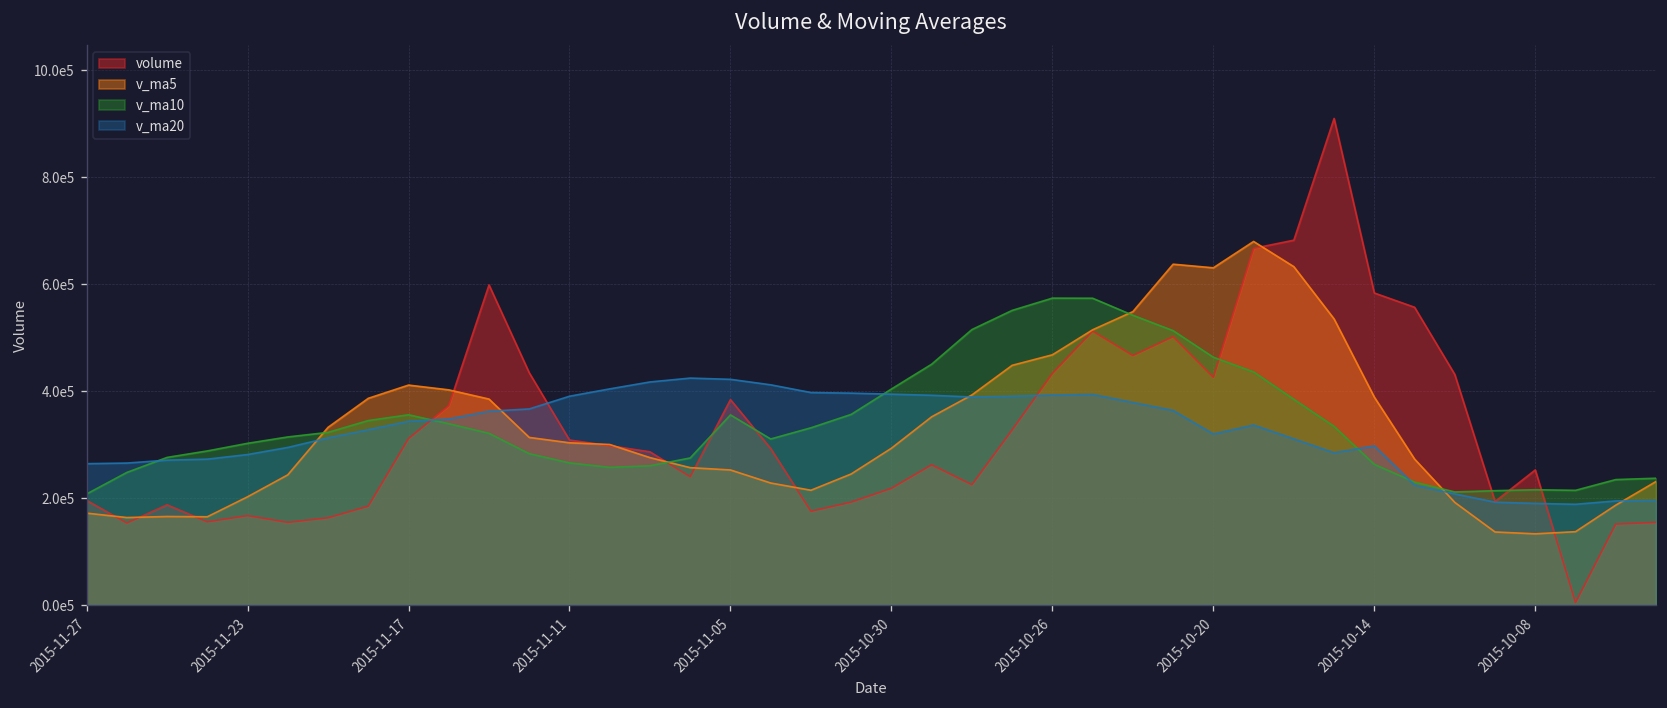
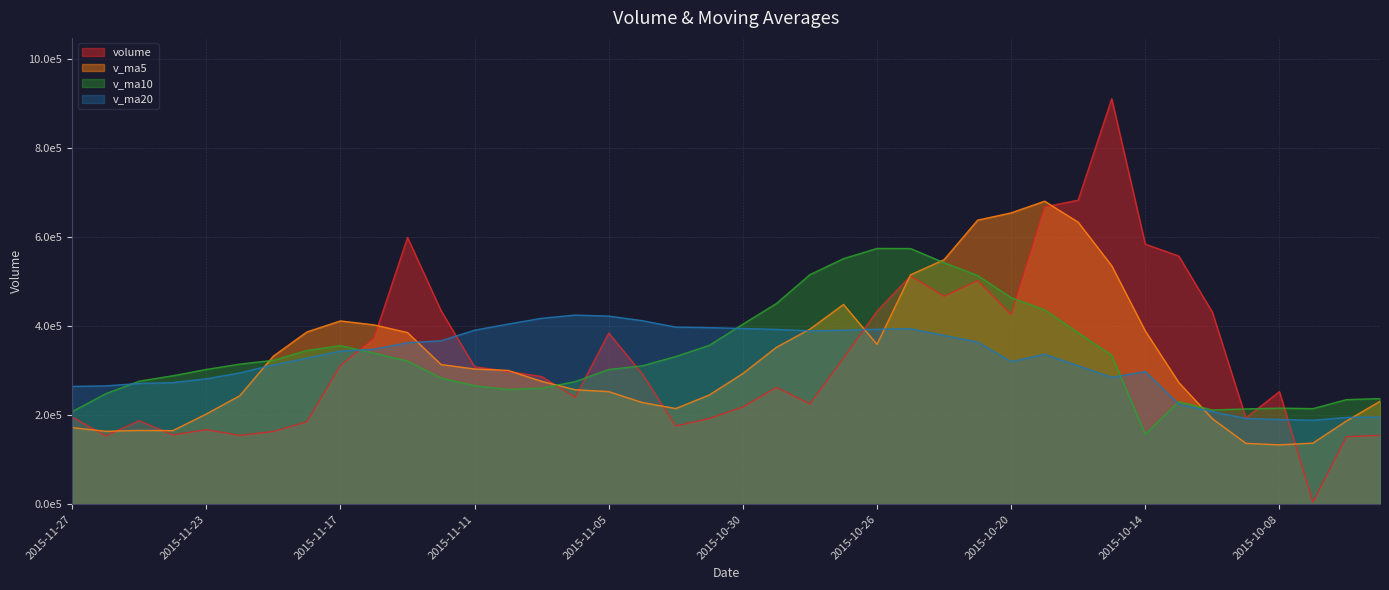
v_ma10, 2015-11-05: 360000 -> 300000
v_ma5, 2015-10-26: 470000 -> 360000
v_ma5, 2015-10-20: 630000 -> 650000
v_ma10, 2015-10-14: 260000 -> 160000
